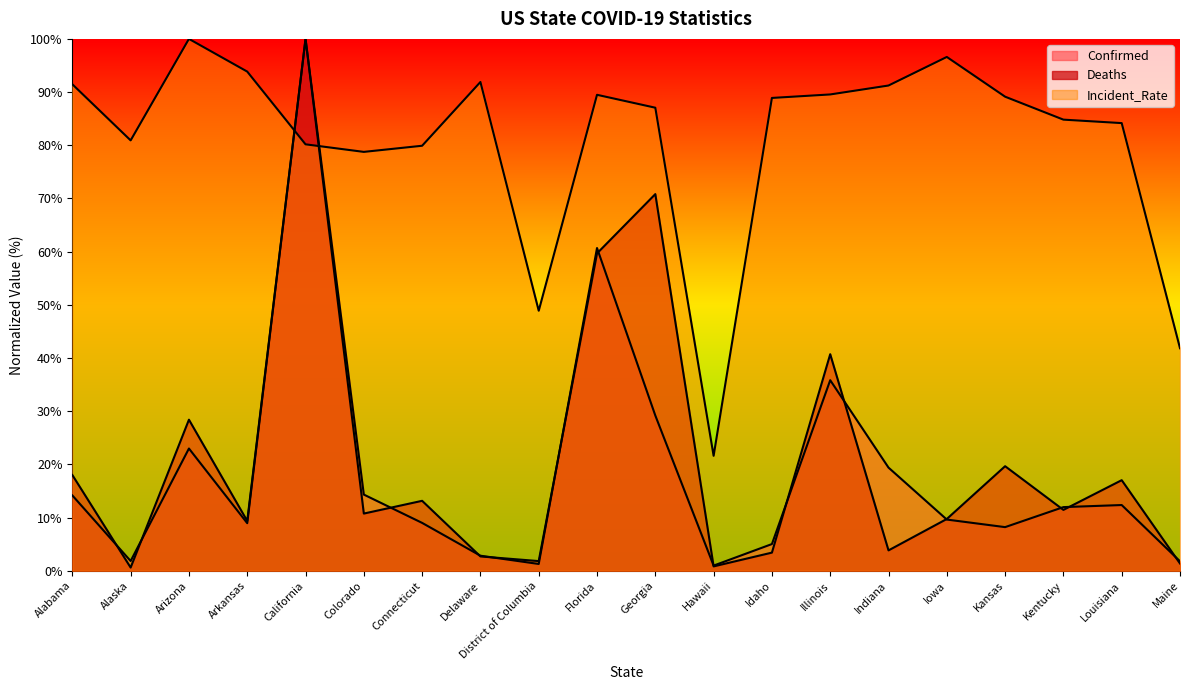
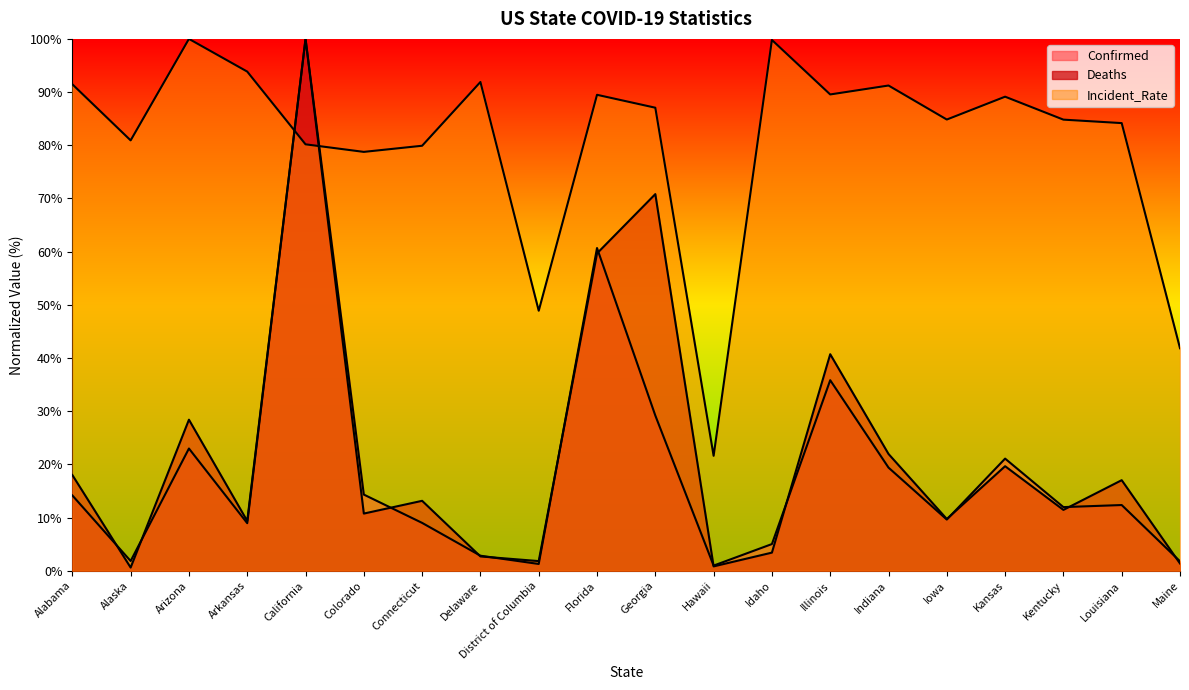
Incident_Rate, Idaho: 89% -> 100%
Deaths, Indiana: 4% -> 22%
Incident_Rate, Iowa: 97% -> 85%
Confirmed, Kansas: 8% -> 21%
